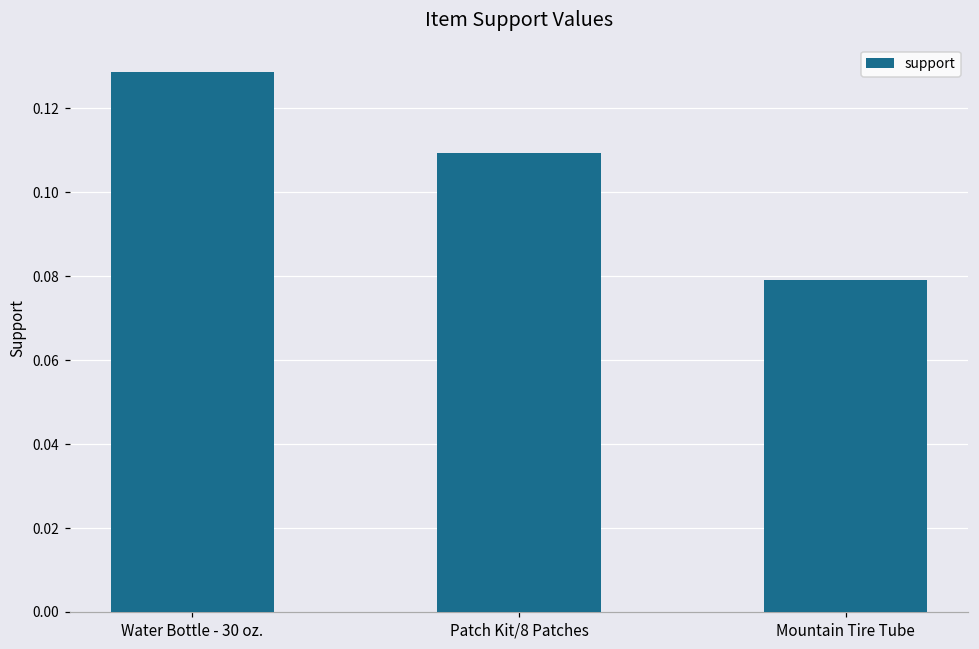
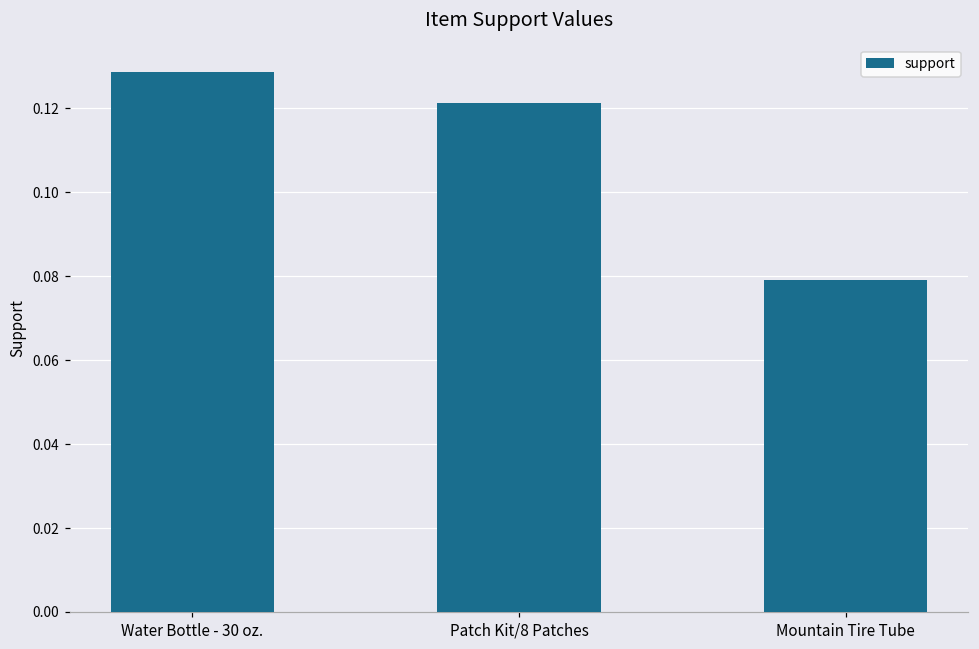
Patch Kit/8 Patches: 0.109 -> 0.121
